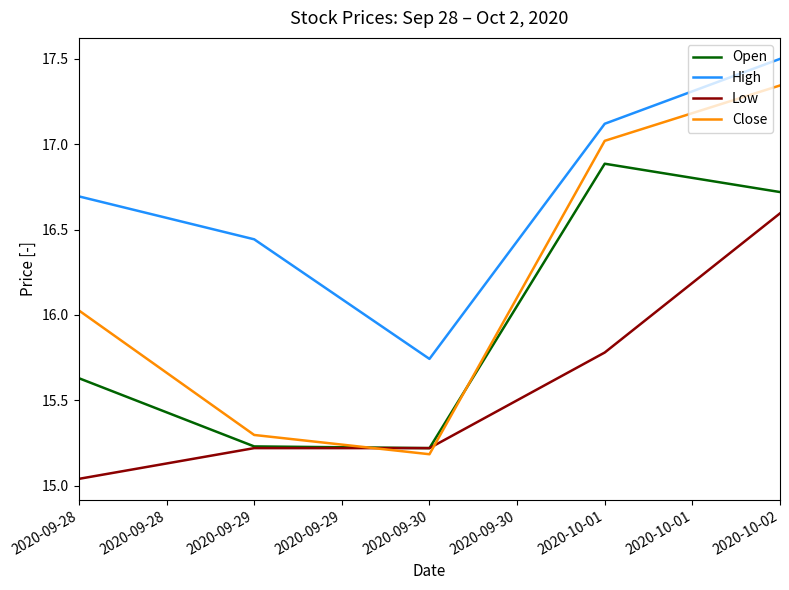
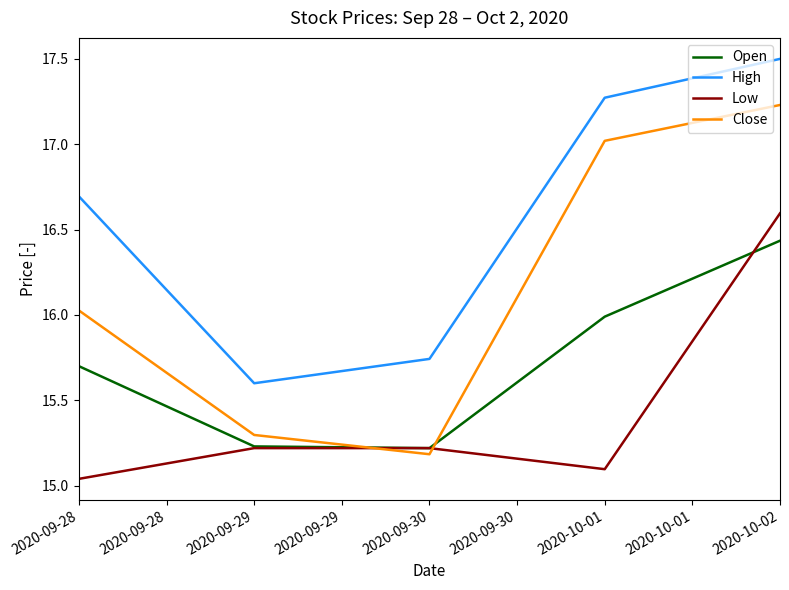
Open, 2020-09-28: 15.63 -> 15.70
High, 2020-09-29: 16.44 -> 15.60
Open, 2020-10-01: 16.89 -> 15.99
High, 2020-10-01: 17.12 -> 17.27
Low, 2020-10-01: 15.78 -> 15.10
Open, 2020-10-02: 16.72 -> 16.43
Close, 2020-10-02: 17.34 -> 17.23
